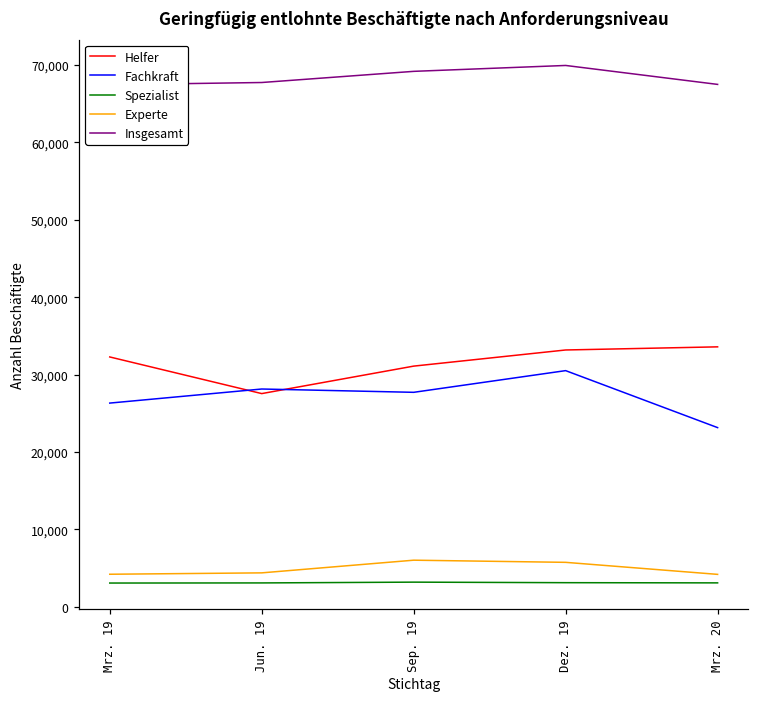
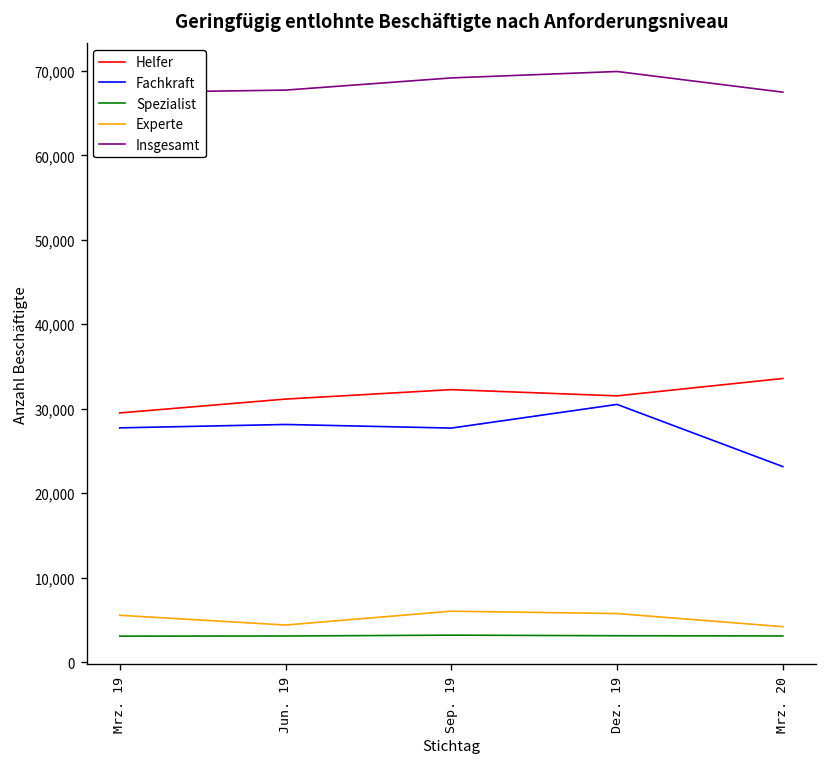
Helfer, Mrz. 19: 32,000 -> 30,000
Fachkraft, Mrz. 19: 26,000 -> 28,000
Experte, Mrz. 19: 4,000 -> 6,000
Helfer, Jun. 19: 28,000 -> 31,000
Helfer, Sep. 19: 31,000 -> 32,000
Helfer, Dez. 19: 33,000 -> 32,000
